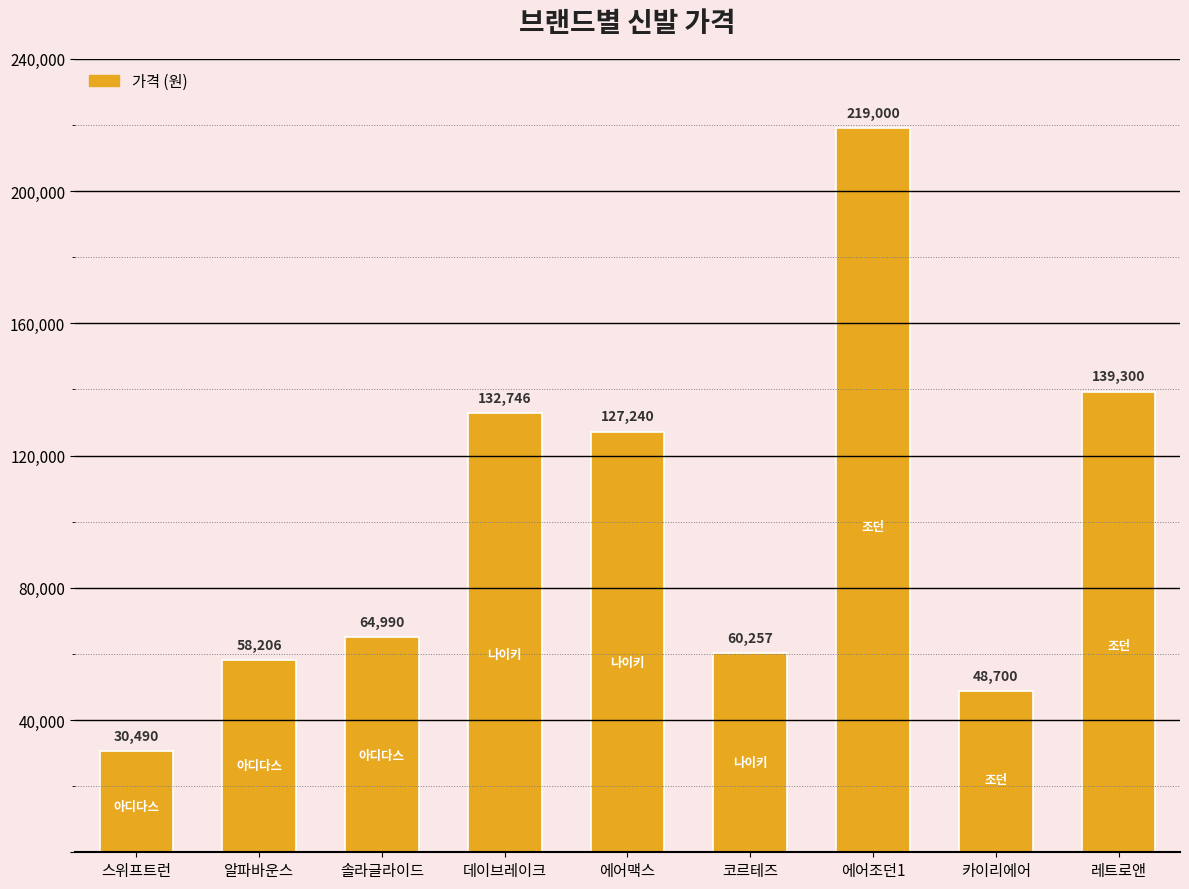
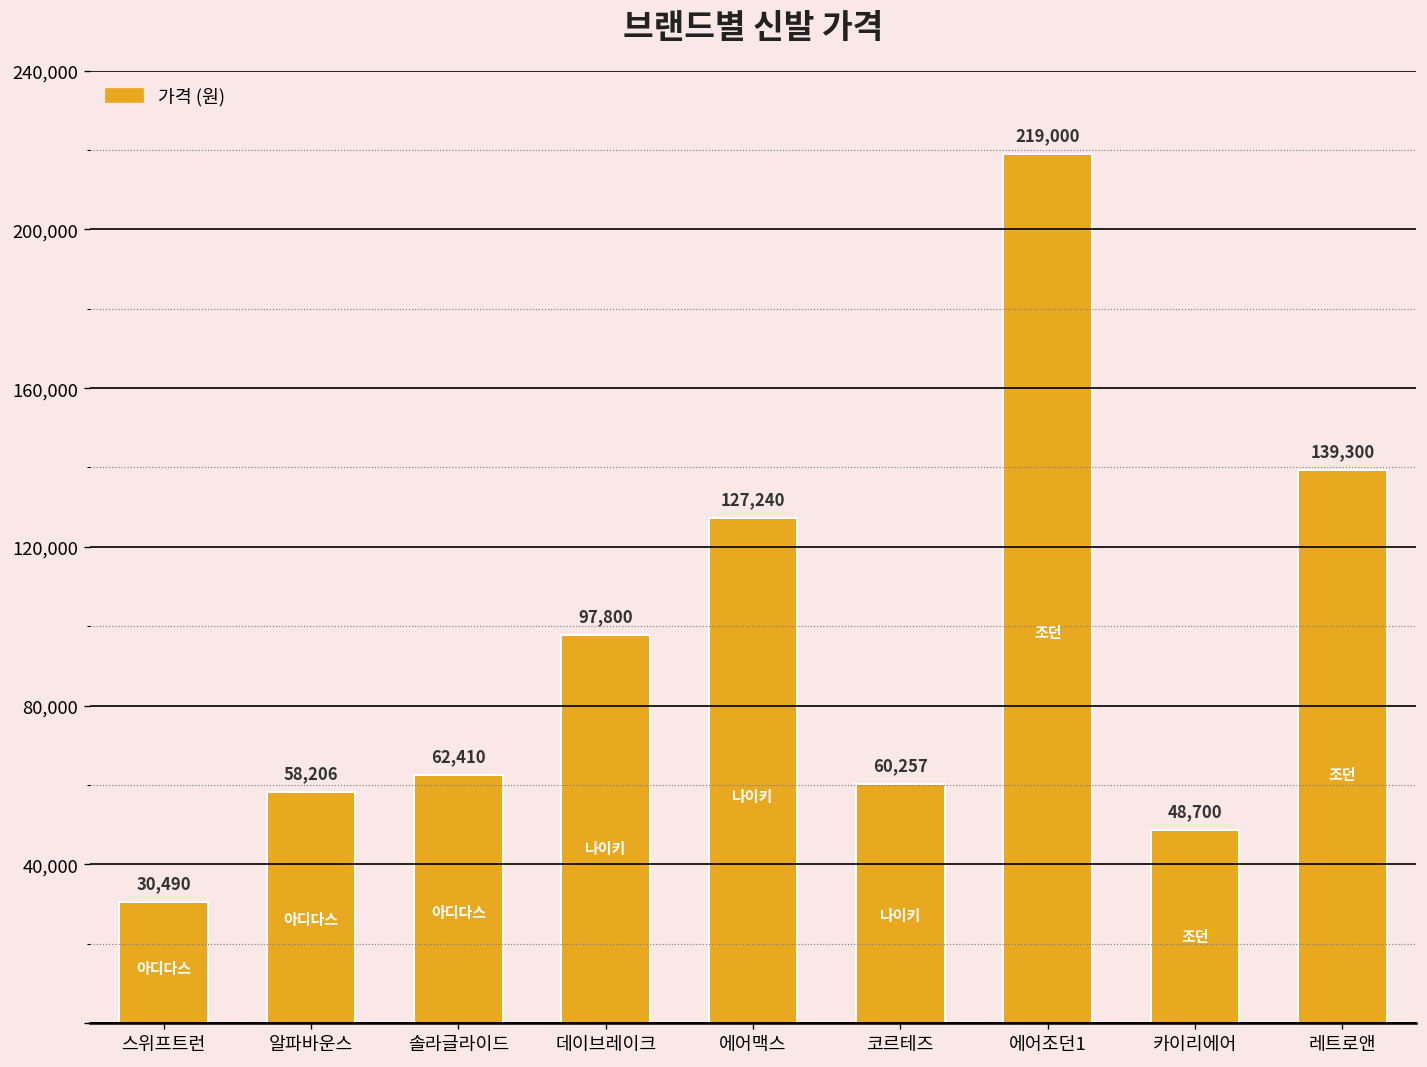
솔라글라이드: 64,990 -> 62,410
데이브레이크: 132,746 -> 97,800
